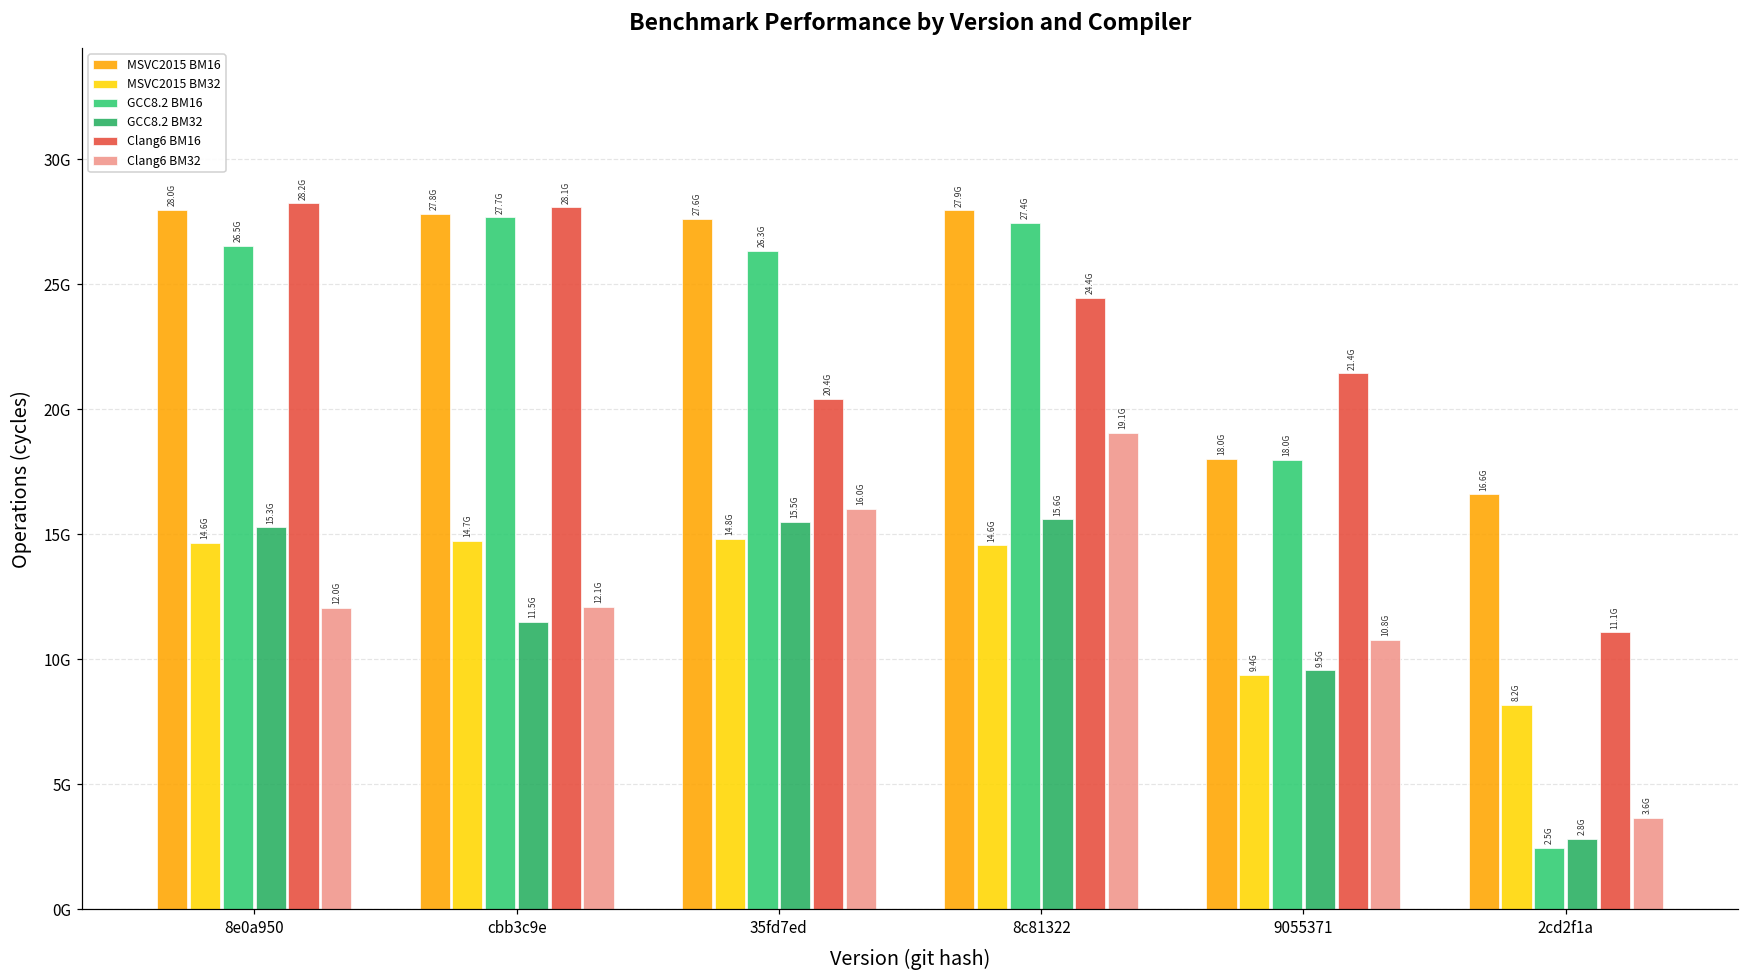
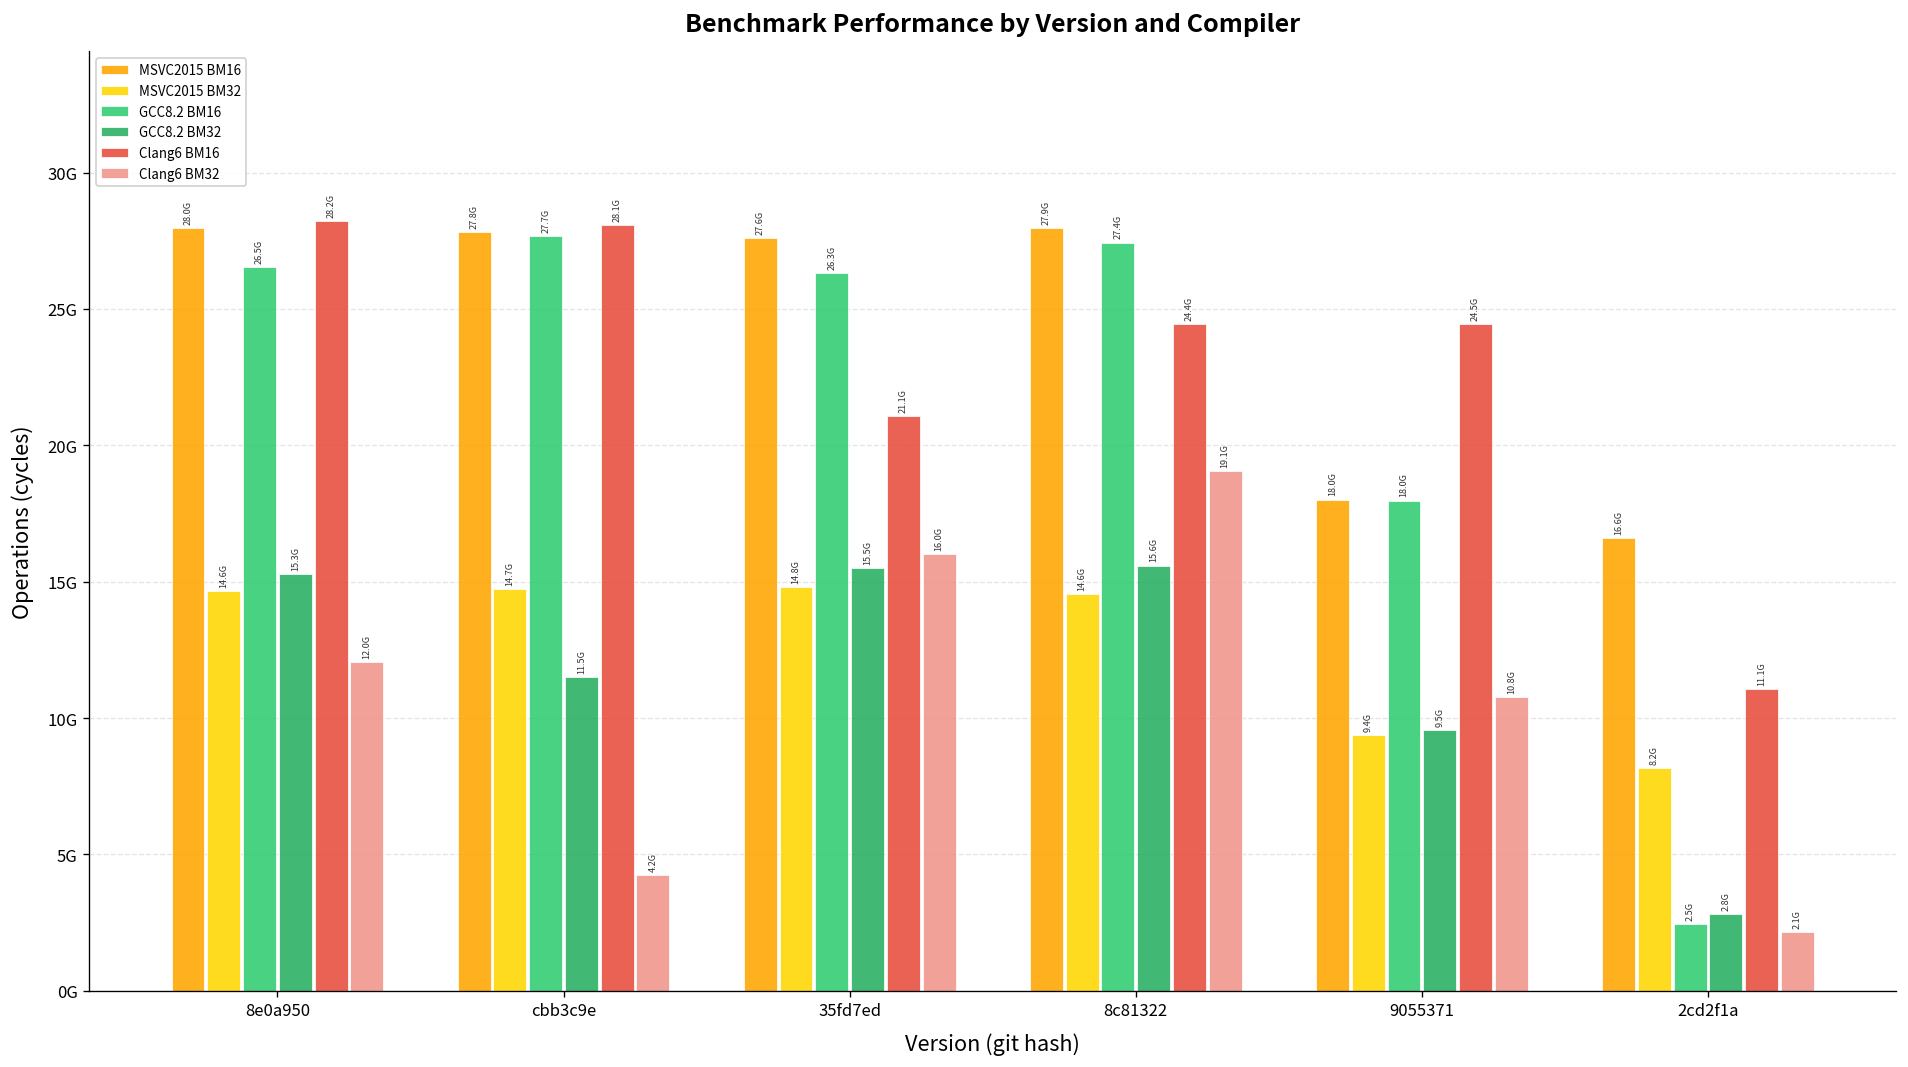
Clang6 BM32, cbb3c9e: 12.1G -> 4.2G
Clang6 BM16, 35fd7ed: 20.4G -> 21.1G
Clang6 BM16, 9055371: 21.4G -> 24.5G
Clang6 BM32, 2cd2f1a: 3.6G -> 2.1G
